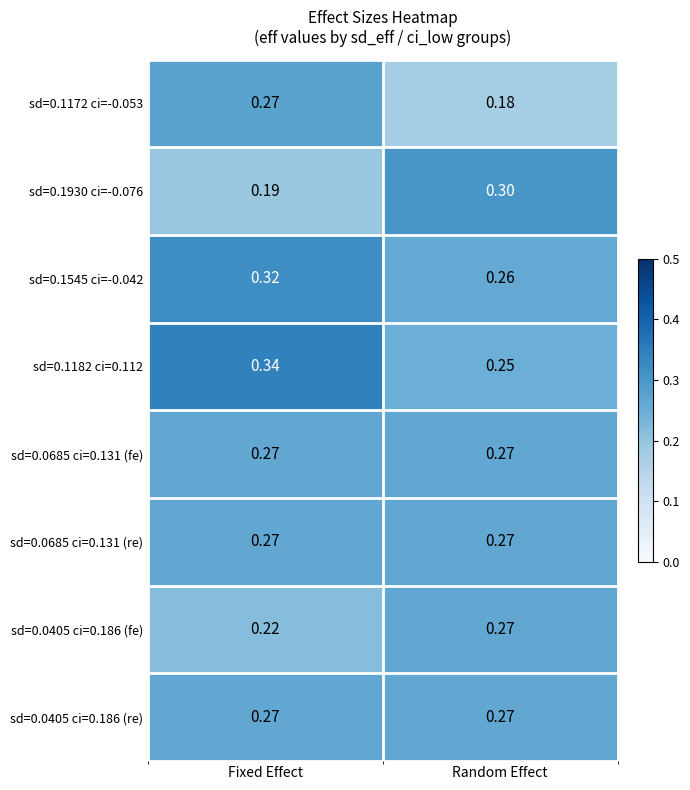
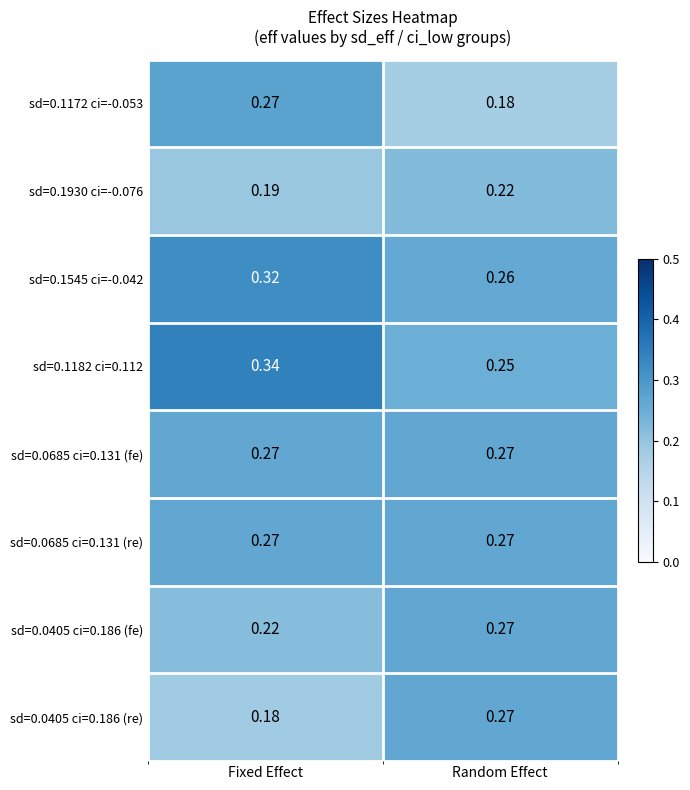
sd=0.1930 ci=-0.076, Random Effect: 0.30 -> 0.22
sd=0.0405 ci=0.186 (re), Fixed Effect: 0.27 -> 0.18
